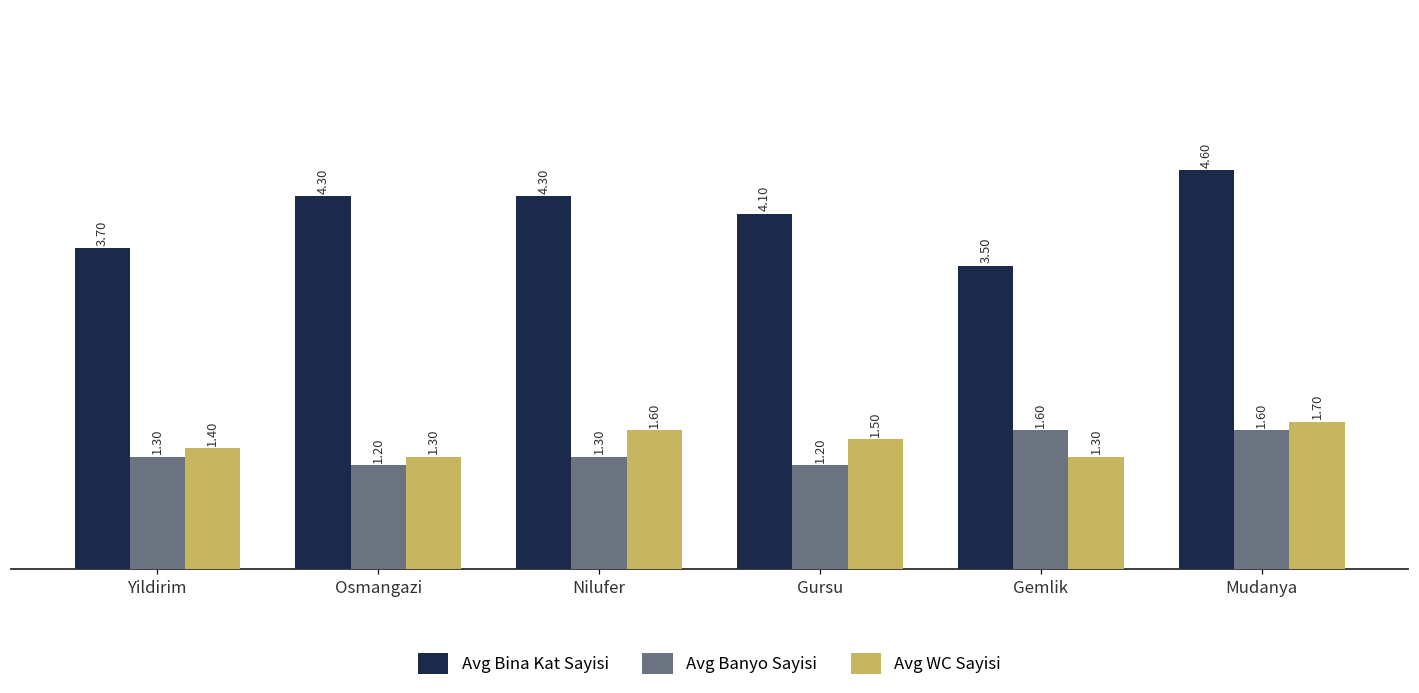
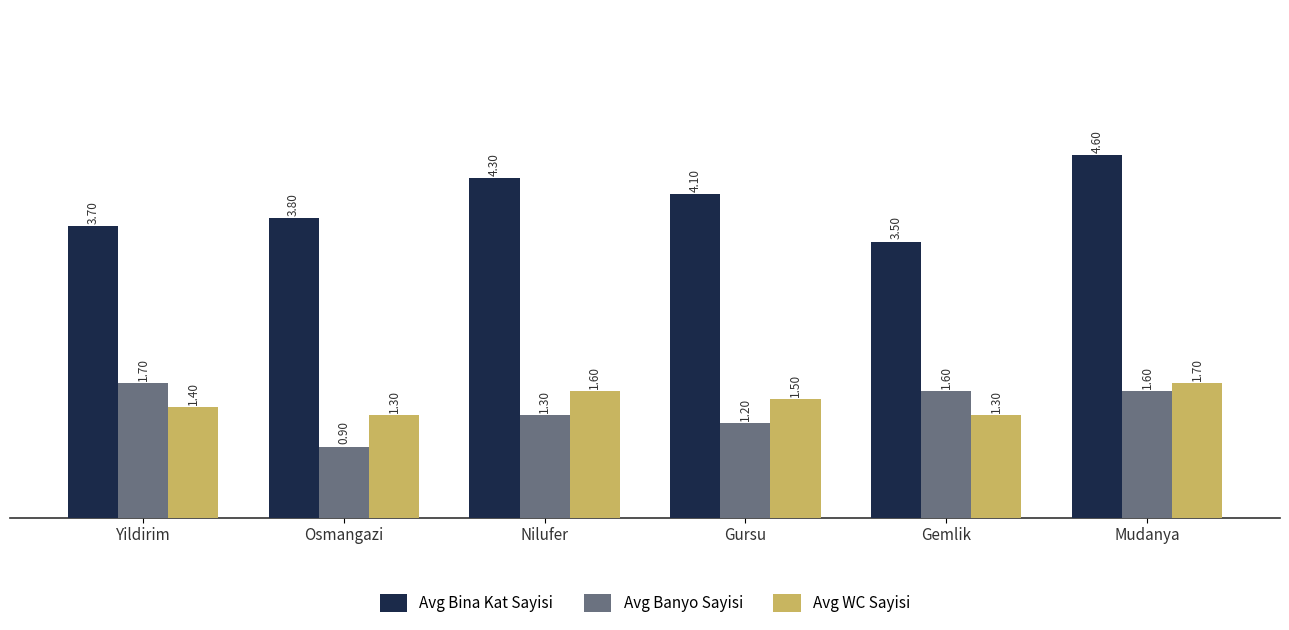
Avg Banyo Sayisi, Yildirim: 1.30 -> 1.70
Avg Bina Kat Sayisi, Osmangazi: 4.30 -> 3.80
Avg Banyo Sayisi, Osmangazi: 1.20 -> 0.90
